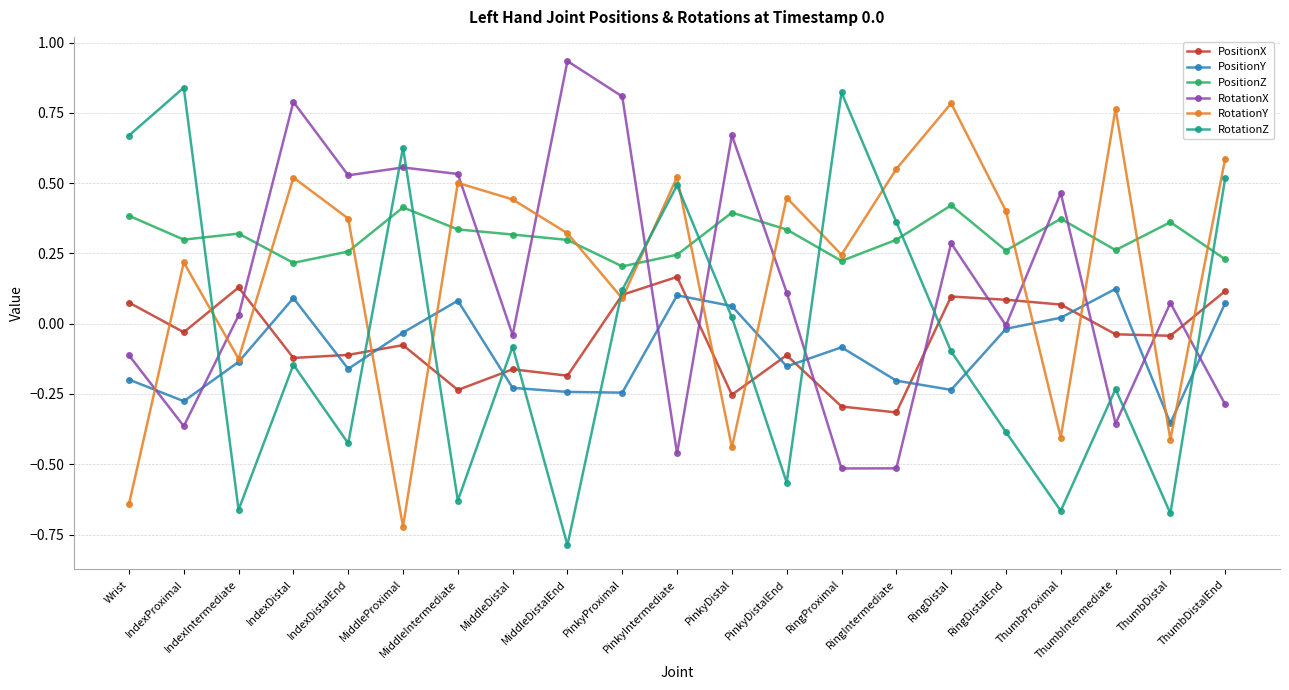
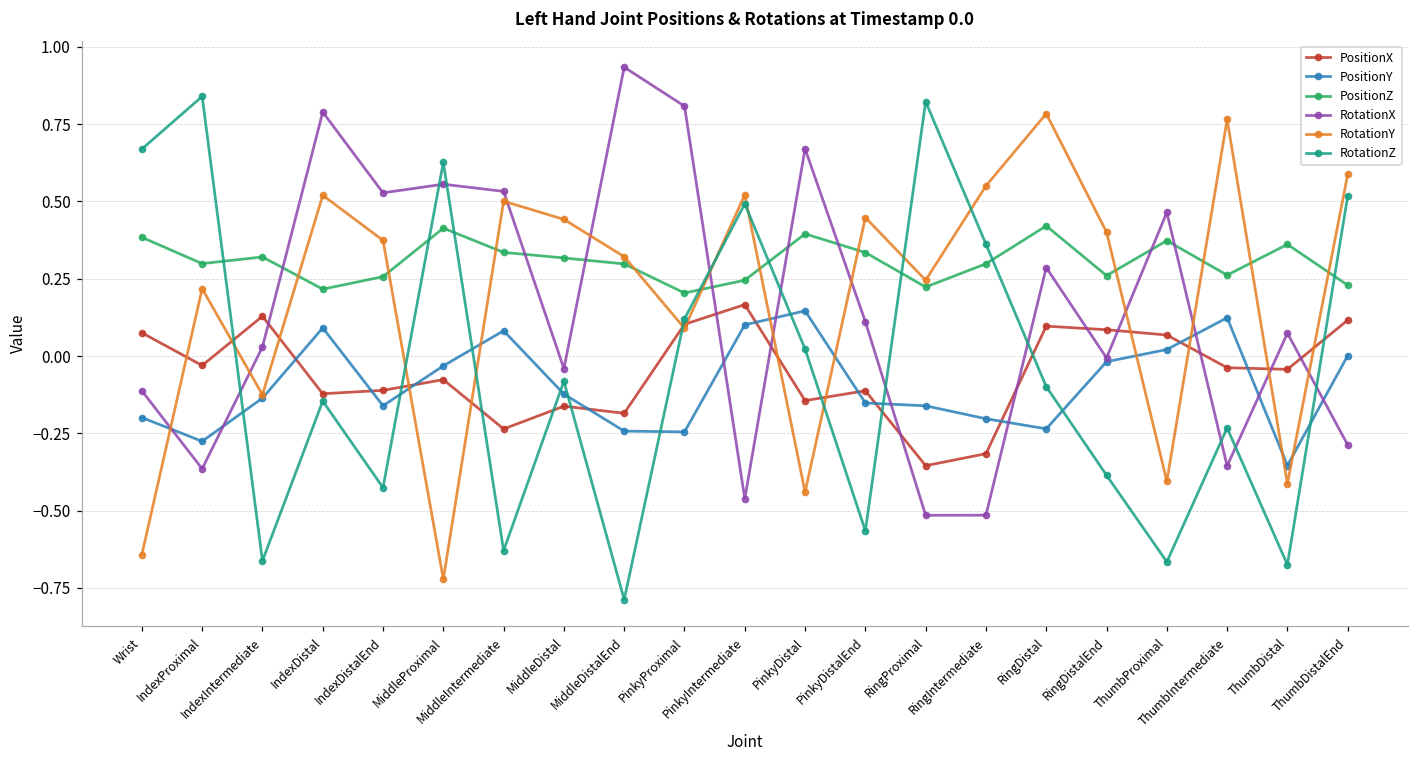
PositionY, MiddleDistal: -0.23 -> -0.12
PositionX, PinkyDistal: -0.25 -> -0.14
PositionY, PinkyDistal: 0.06 -> 0.15
PositionX, RingProximal: -0.29 -> -0.35
PositionY, RingProximal: -0.08 -> -0.16
PositionY, ThumbDistalEnd: 0.07 -> 0.00
